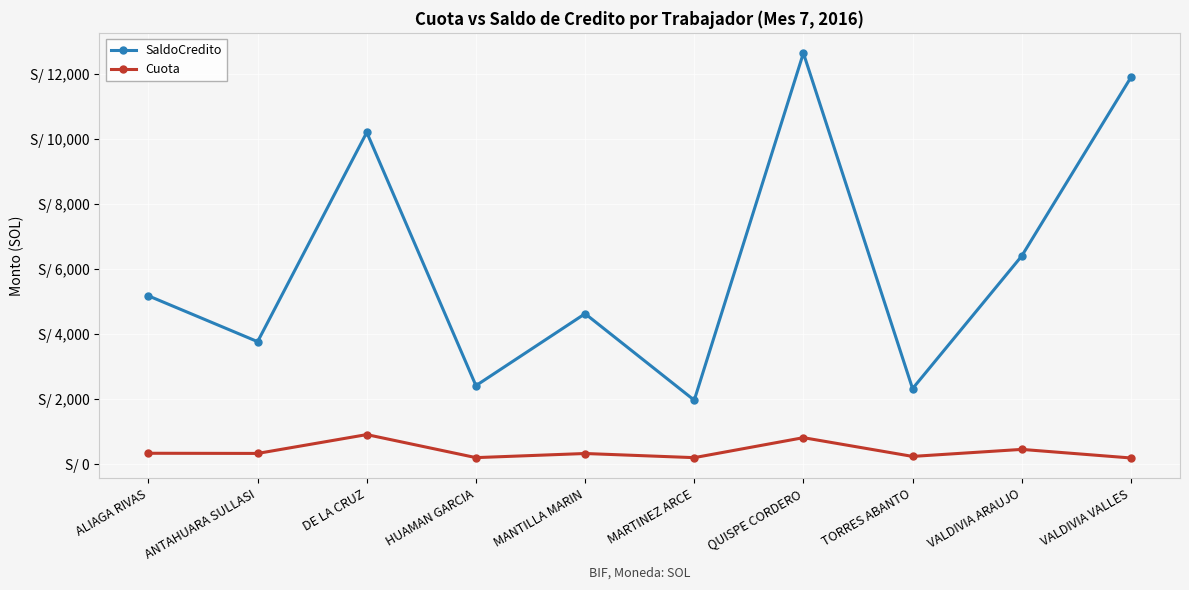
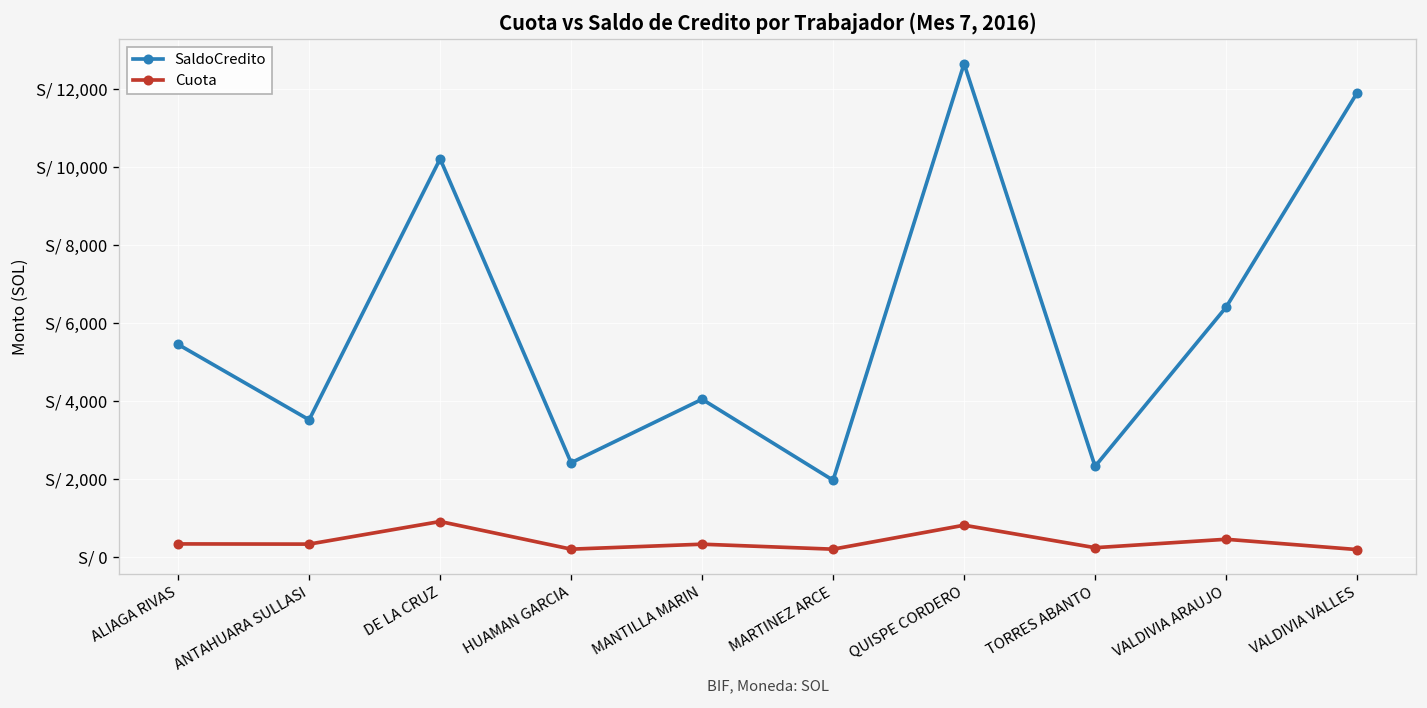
SaldoCredito, ALIAGA RIVAS: S/ 5,200 -> S/ 5,500
SaldoCredito, ANTAHUARA SULLASI: S/ 3,800 -> S/ 3,500
SaldoCredito, MANTILLA MARIN: S/ 4,600 -> S/ 4,000
